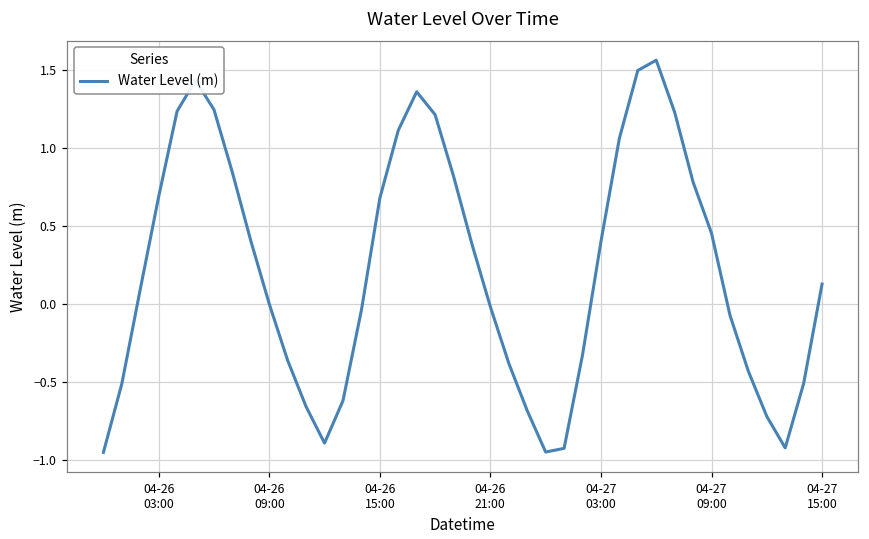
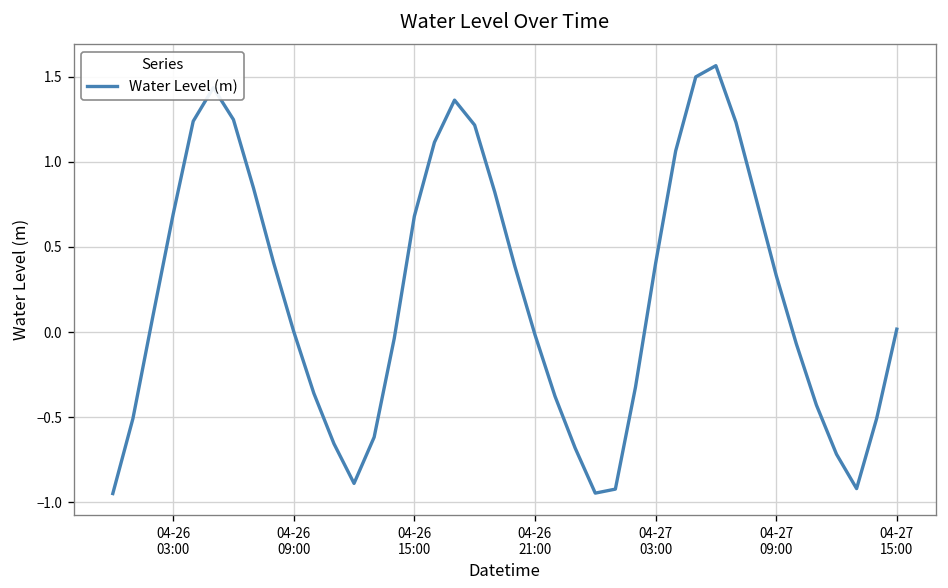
04-27 09:00: 0.46 -> 0.33
04-27 15:00: 0.13 -> 0.02
